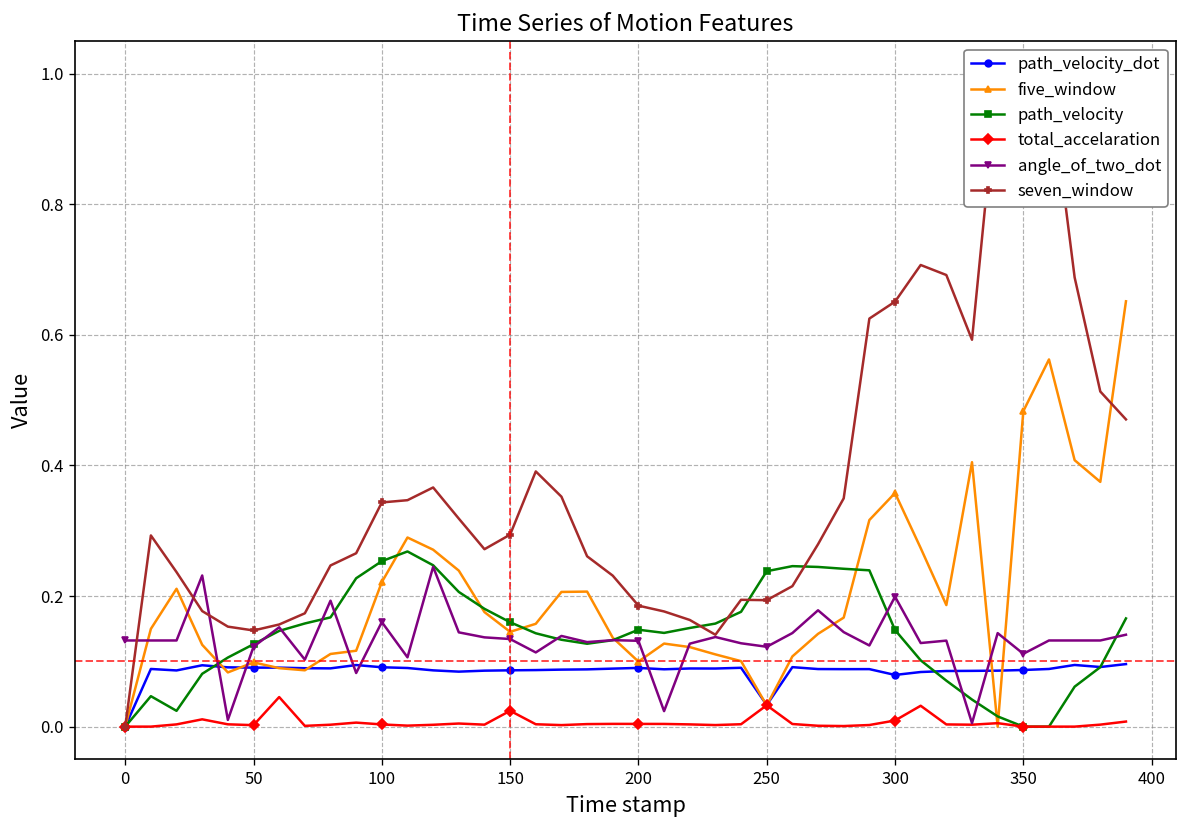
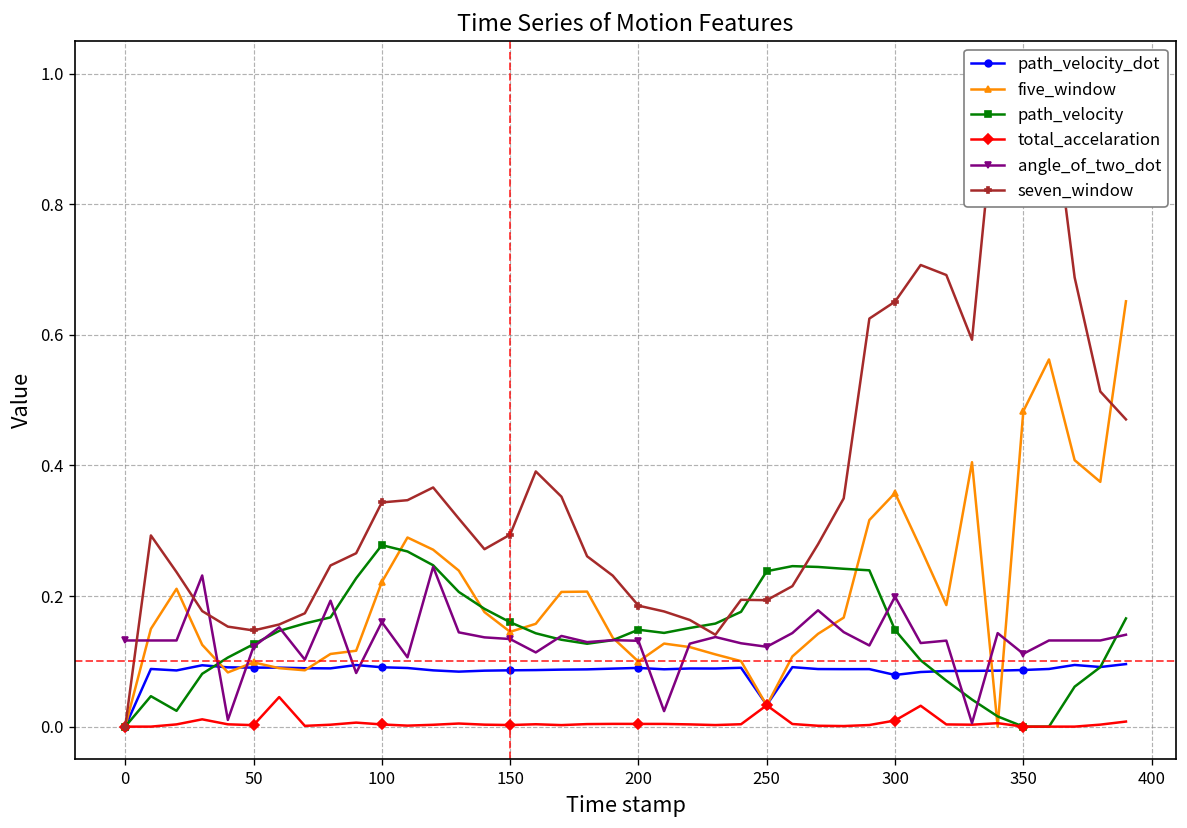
path_velocity, 100: 0.25 -> 0.28
total_accelaration, 150: 0.02 -> 0.00
